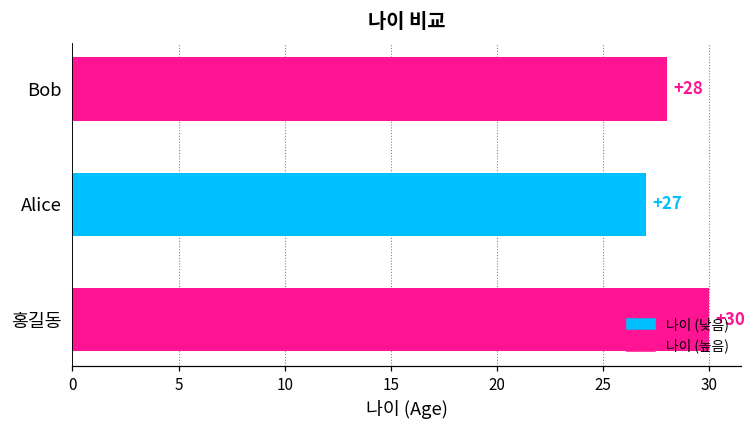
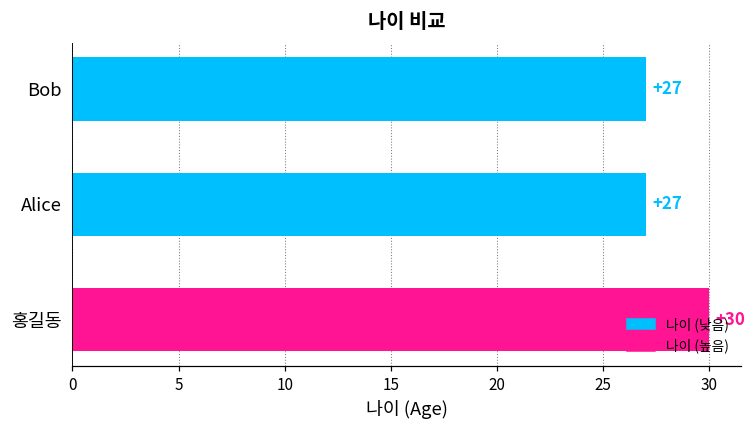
Bob: +28 -> +27
